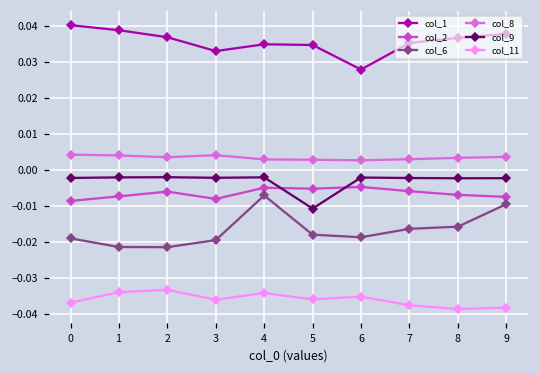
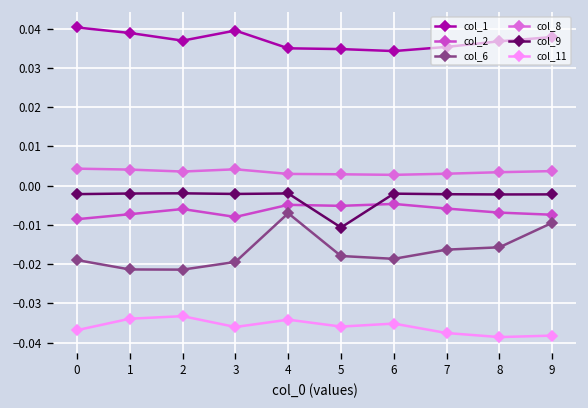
col_1, 3: 0.033 -> 0.040
col_1, 6: 0.028 -> 0.034
